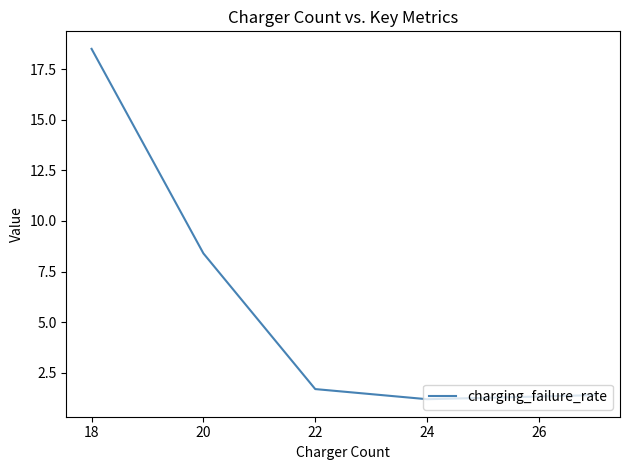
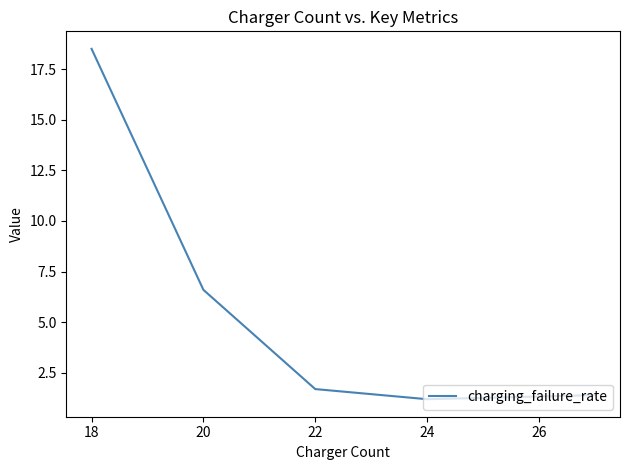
20: 8.4 -> 6.6
